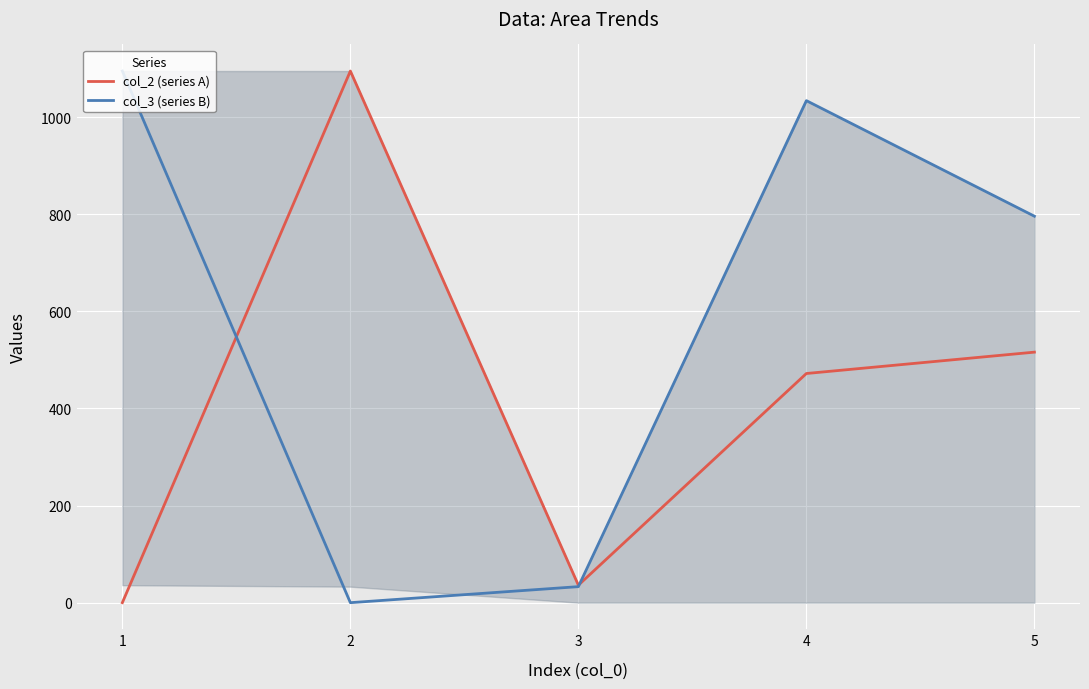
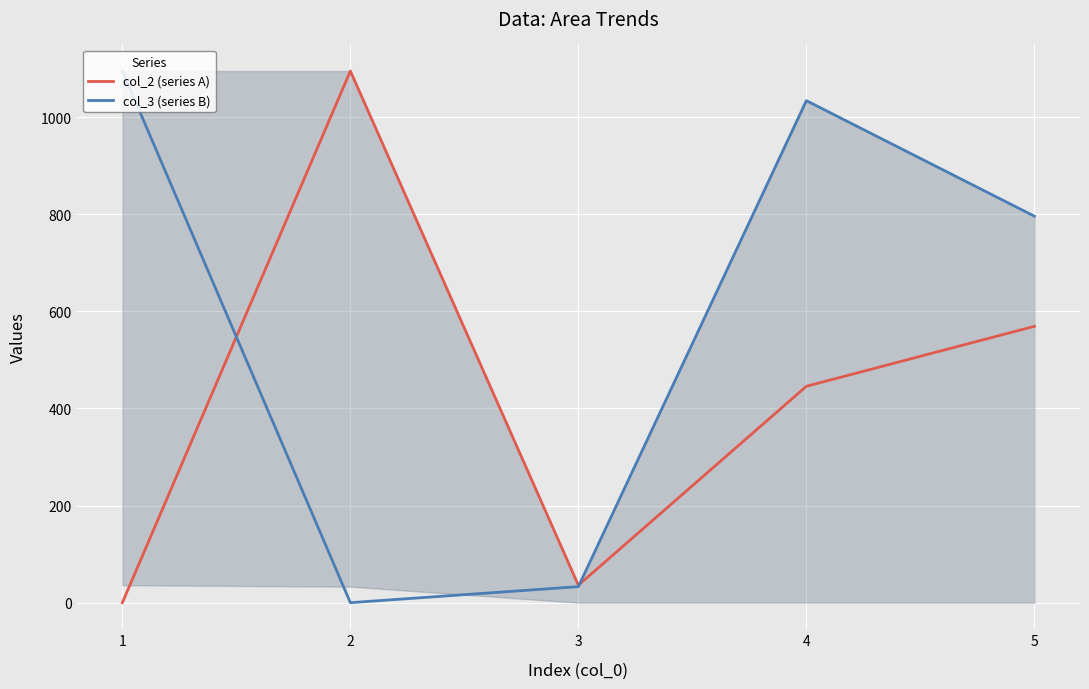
col_2 (series A), 4: 470 -> 450
col_2 (series A), 5: 520 -> 570
